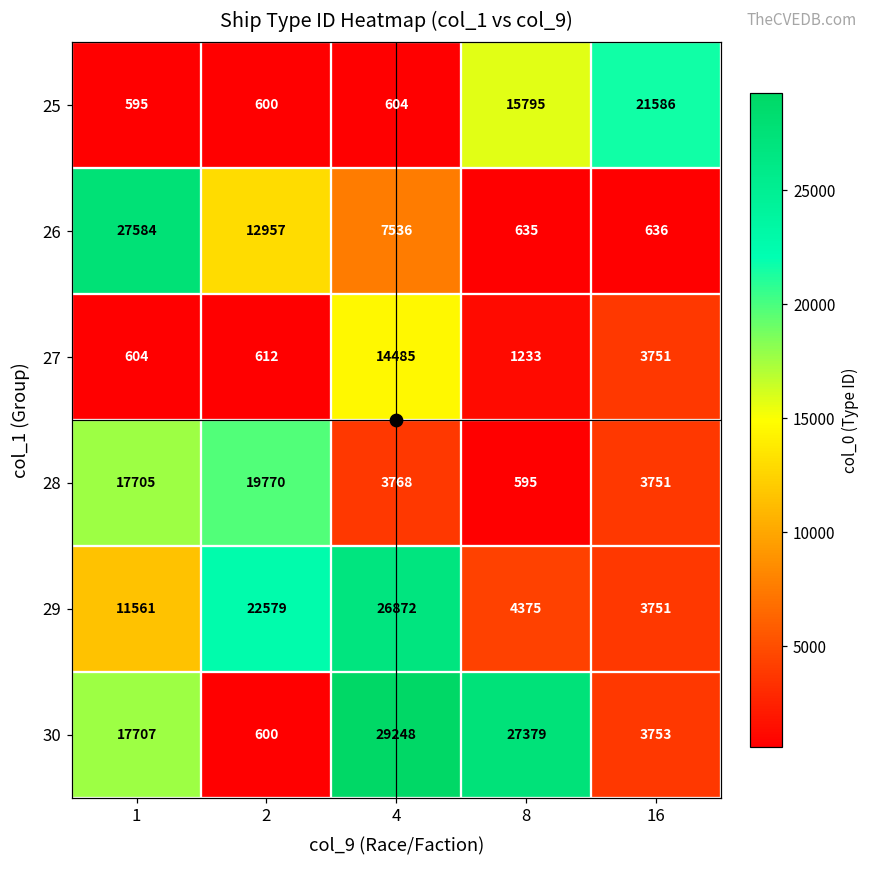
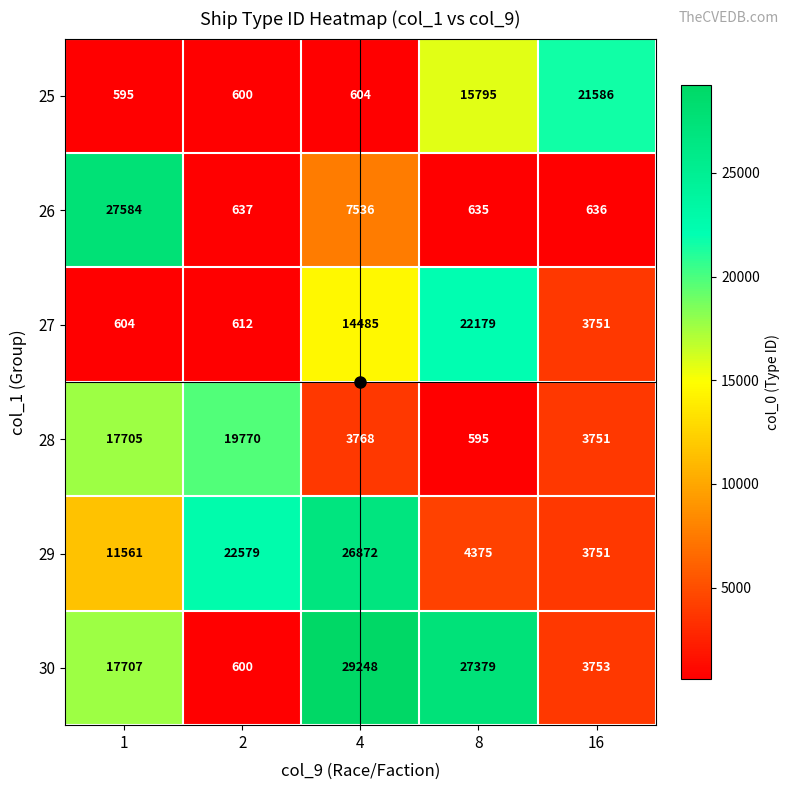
26, 2: 12957 -> 637
27, 8: 1233 -> 22179
